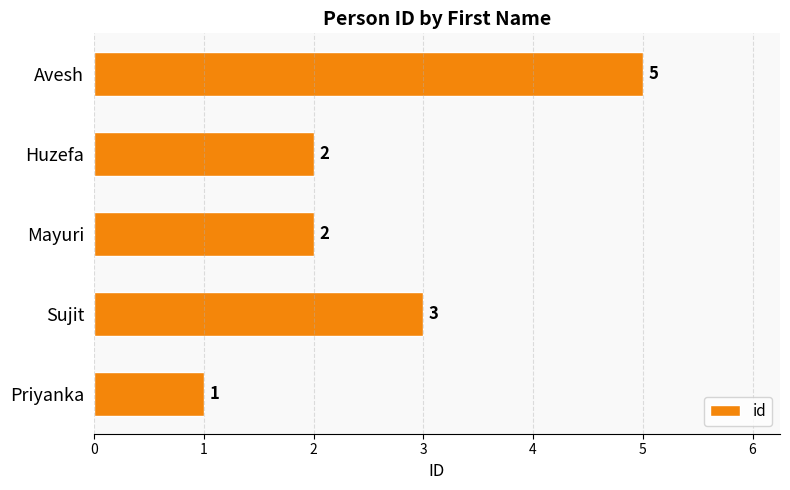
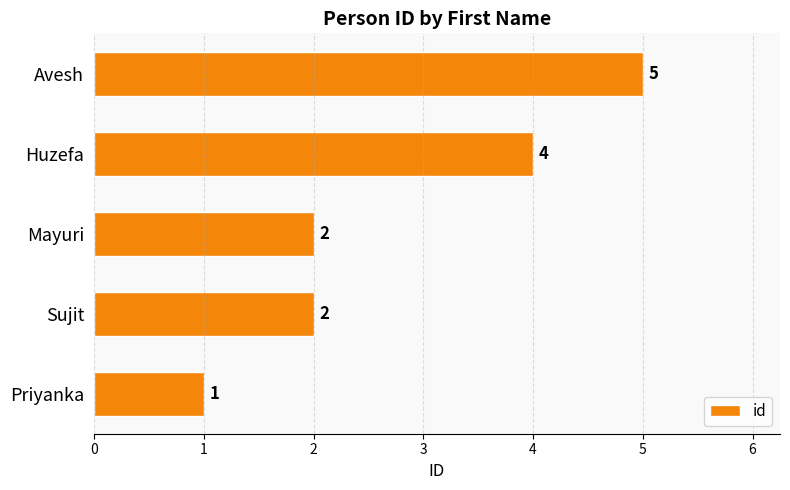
Huzefa: 2 -> 4
Sujit: 3 -> 2
